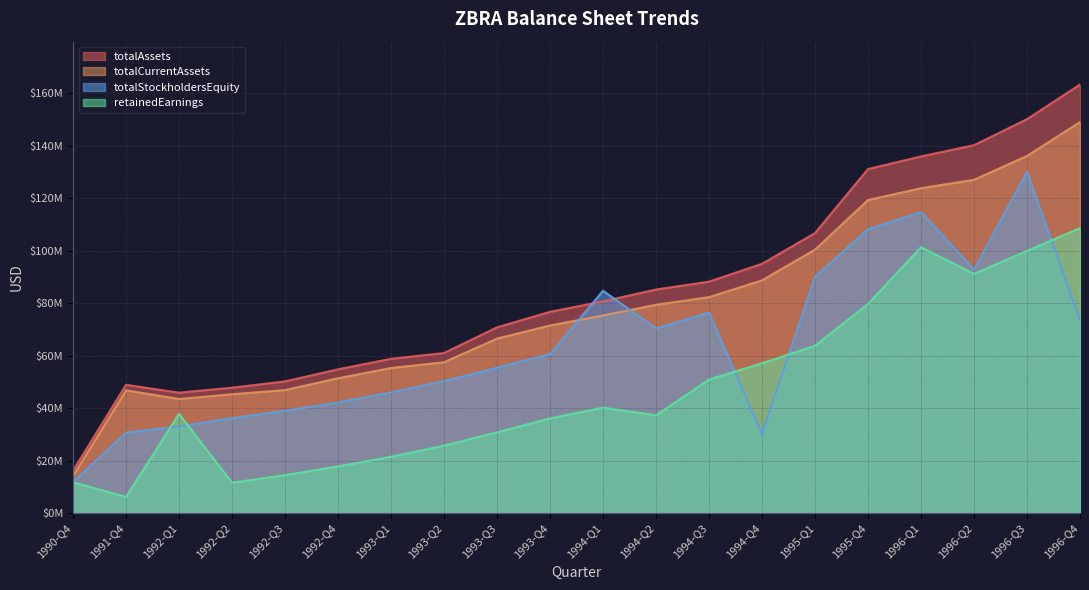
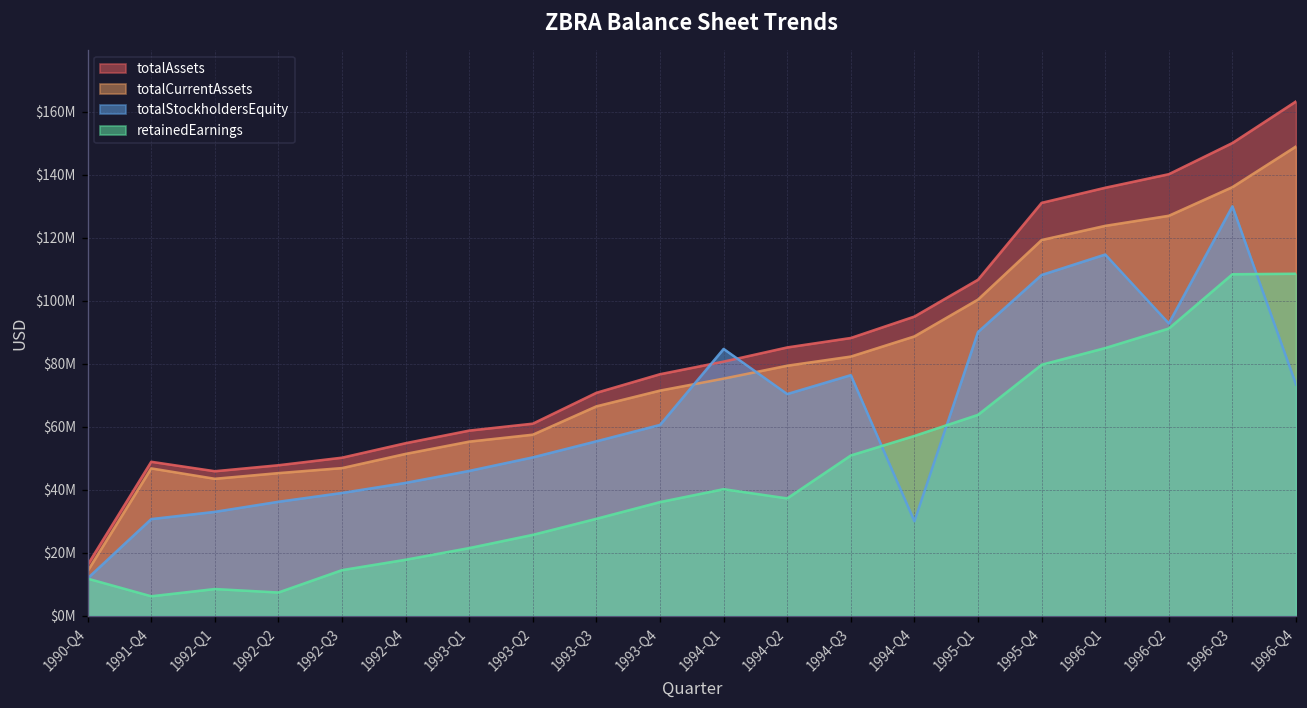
retainedEarnings, 1992-Q1: $38000000 -> $9000000
retainedEarnings, 1992-Q2: $12000000 -> $7000000
retainedEarnings, 1996-Q1: $101000000 -> $85000000
retainedEarnings, 1996-Q3: $100000000 -> $108000000
